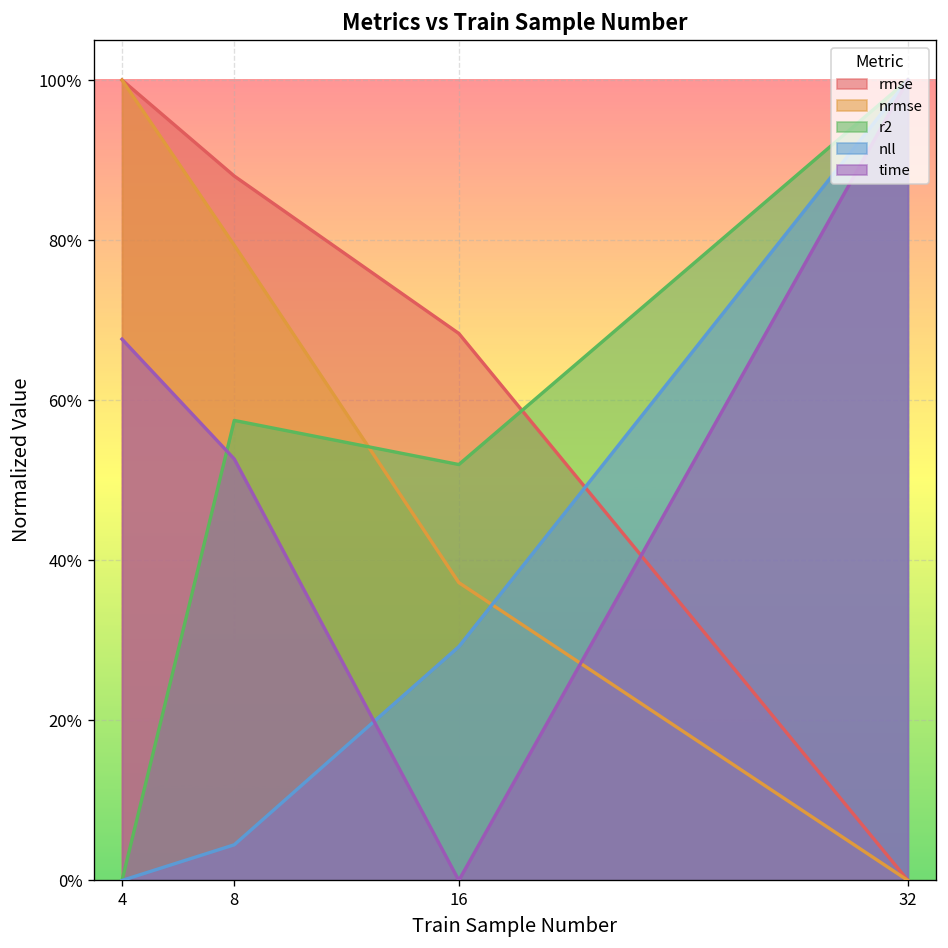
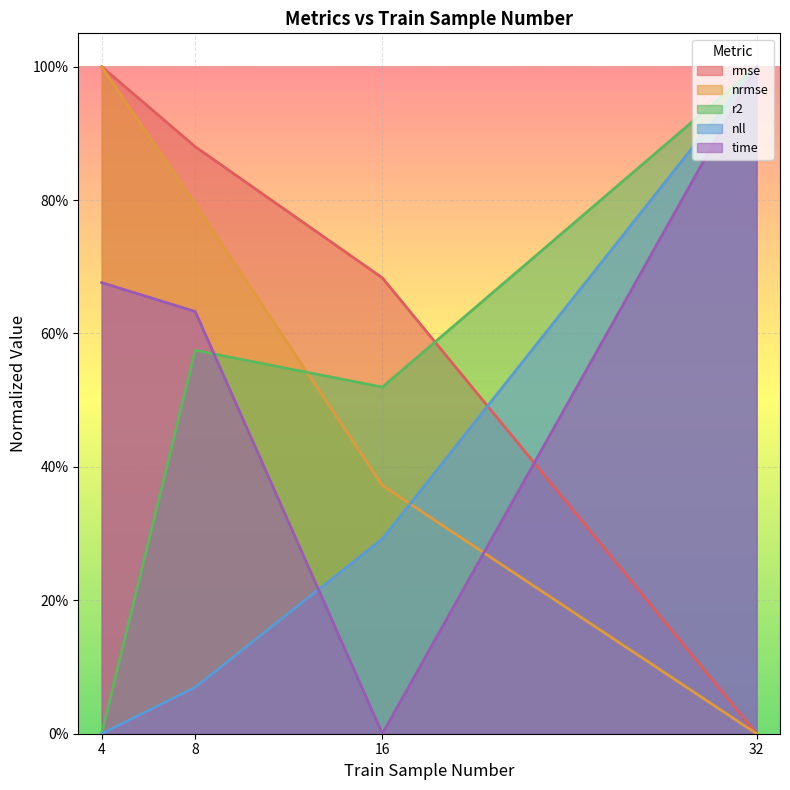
nll, 8: 4% -> 7%
time, 8: 53% -> 63%
